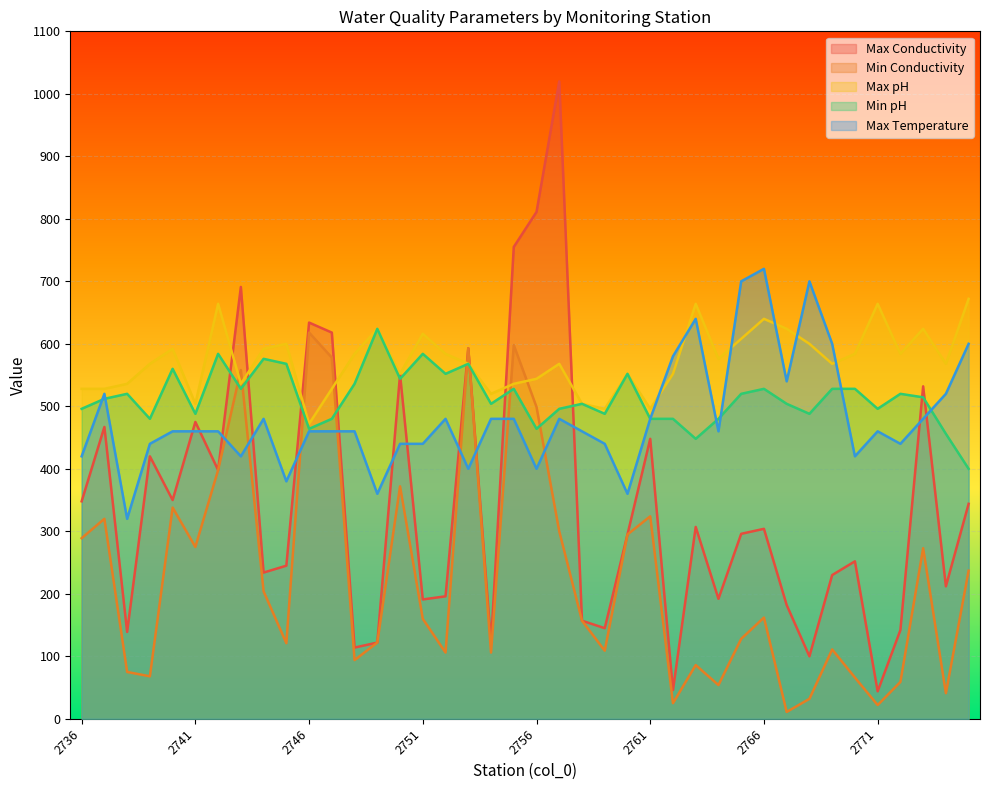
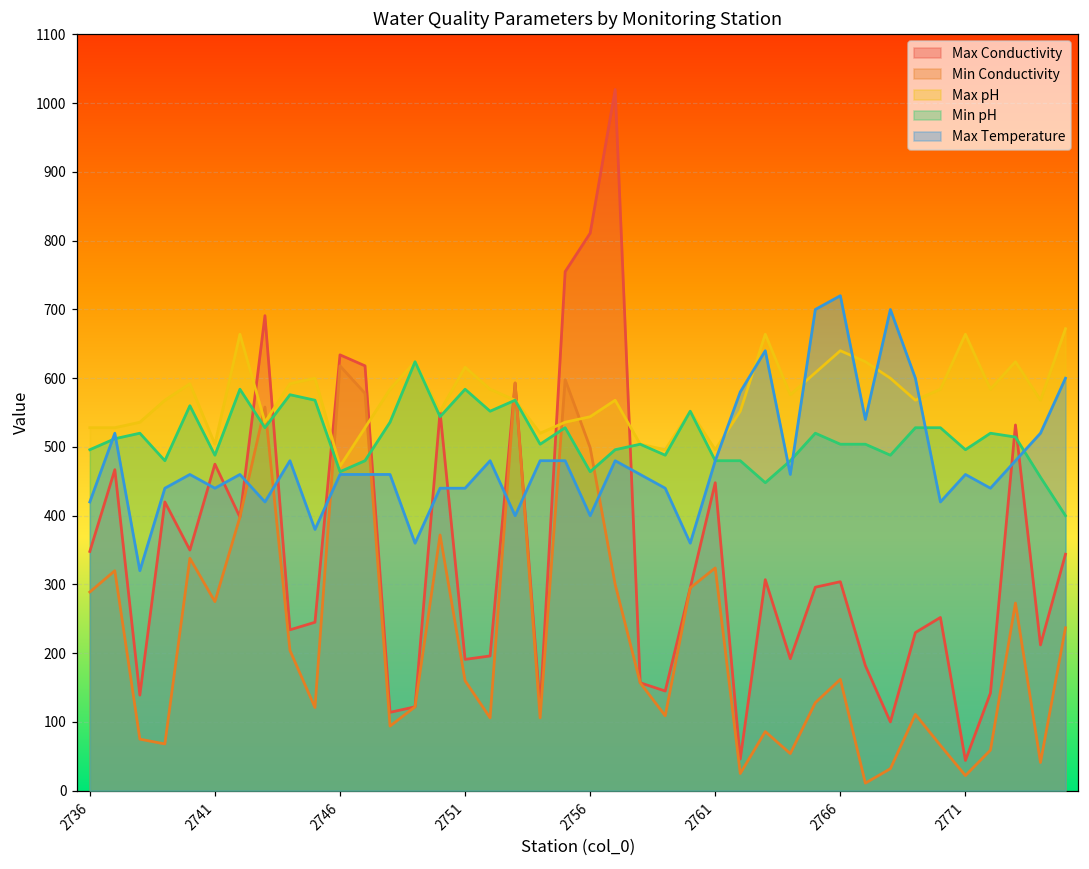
Max Temperature, 2741: 460 -> 440
Min pH, 2766: 530 -> 500
